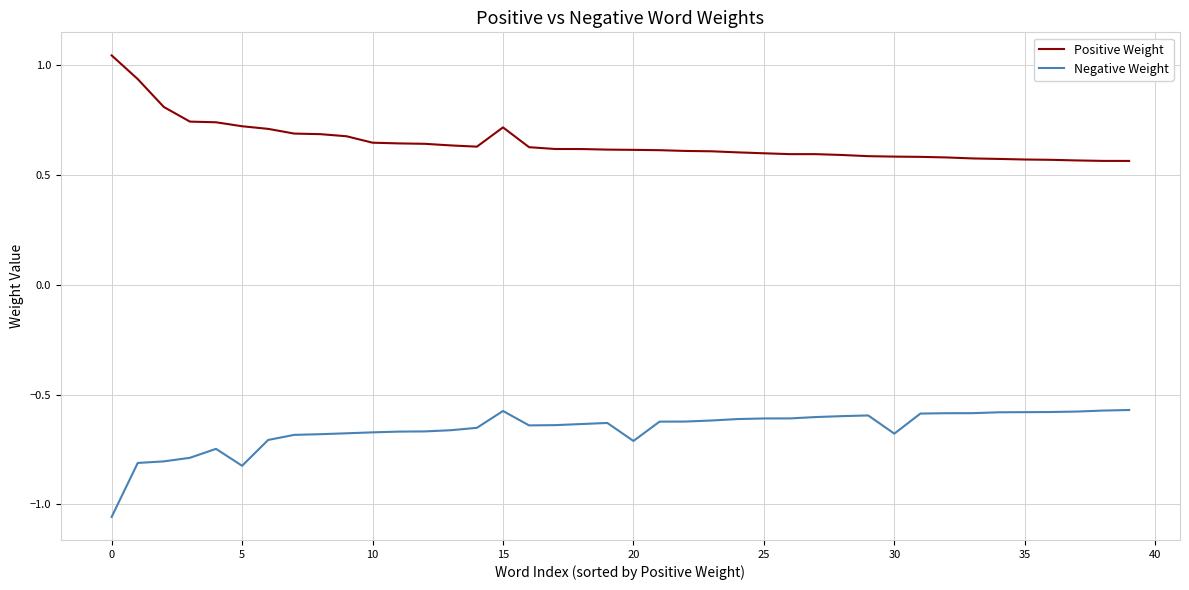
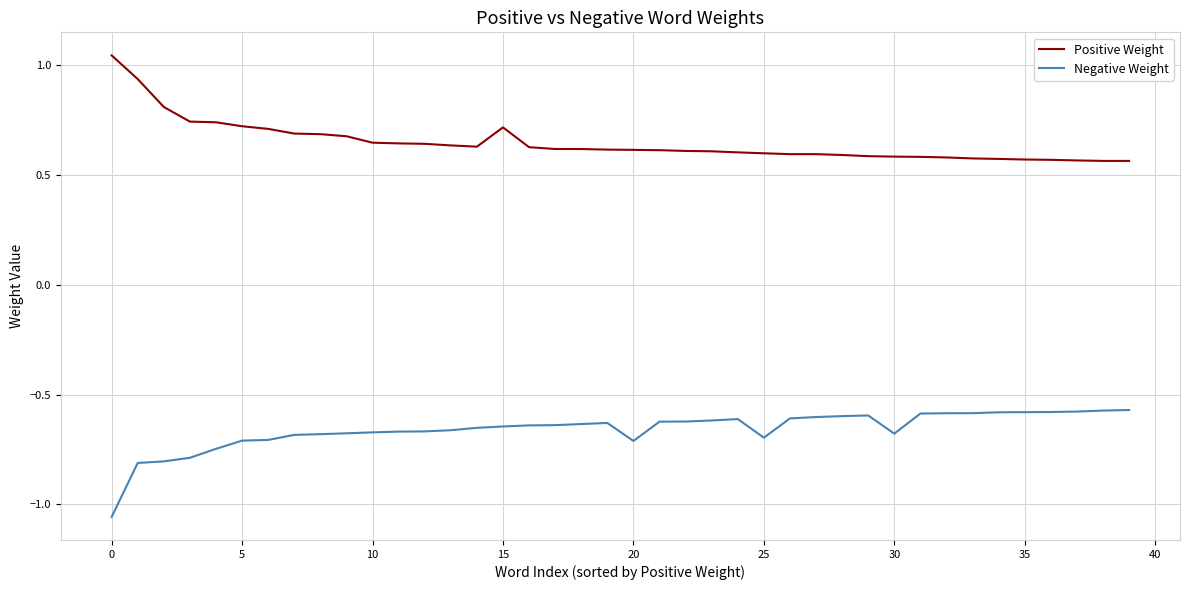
Negative Weight, 5: -0.82 -> -0.71
Negative Weight, 15: -0.57 -> -0.65
Negative Weight, 25: -0.61 -> -0.70
